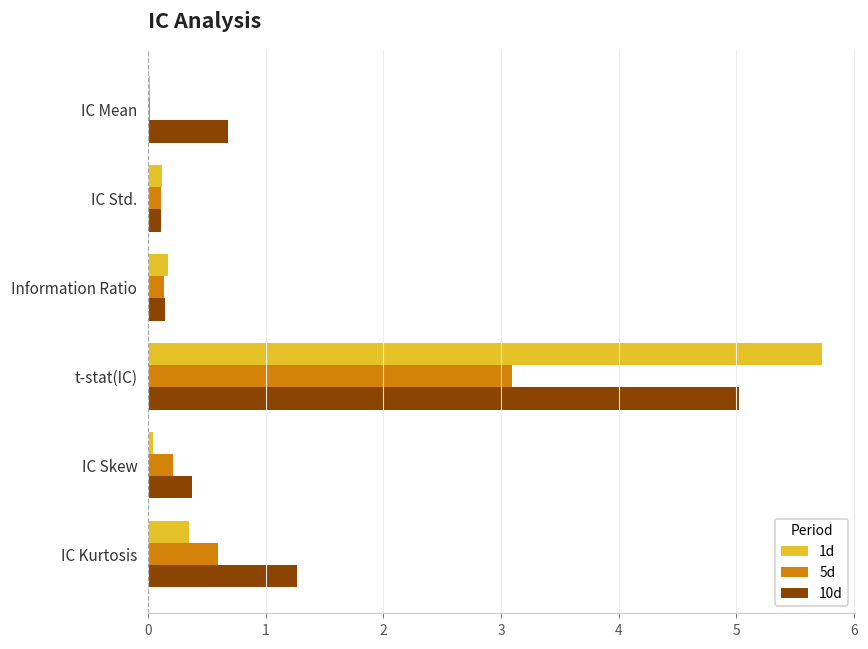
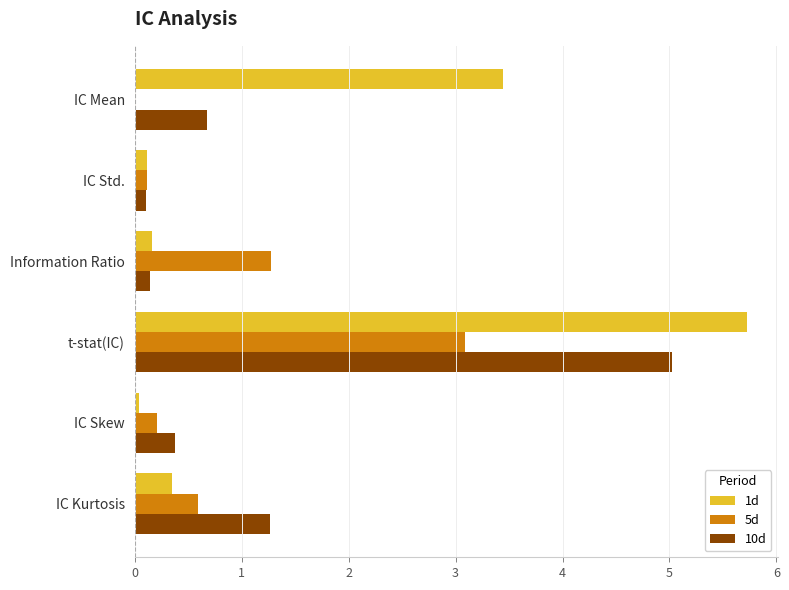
1d, IC Mean: 0.02 -> 3.44
5d, Information Ratio: 0.14 -> 1.28
